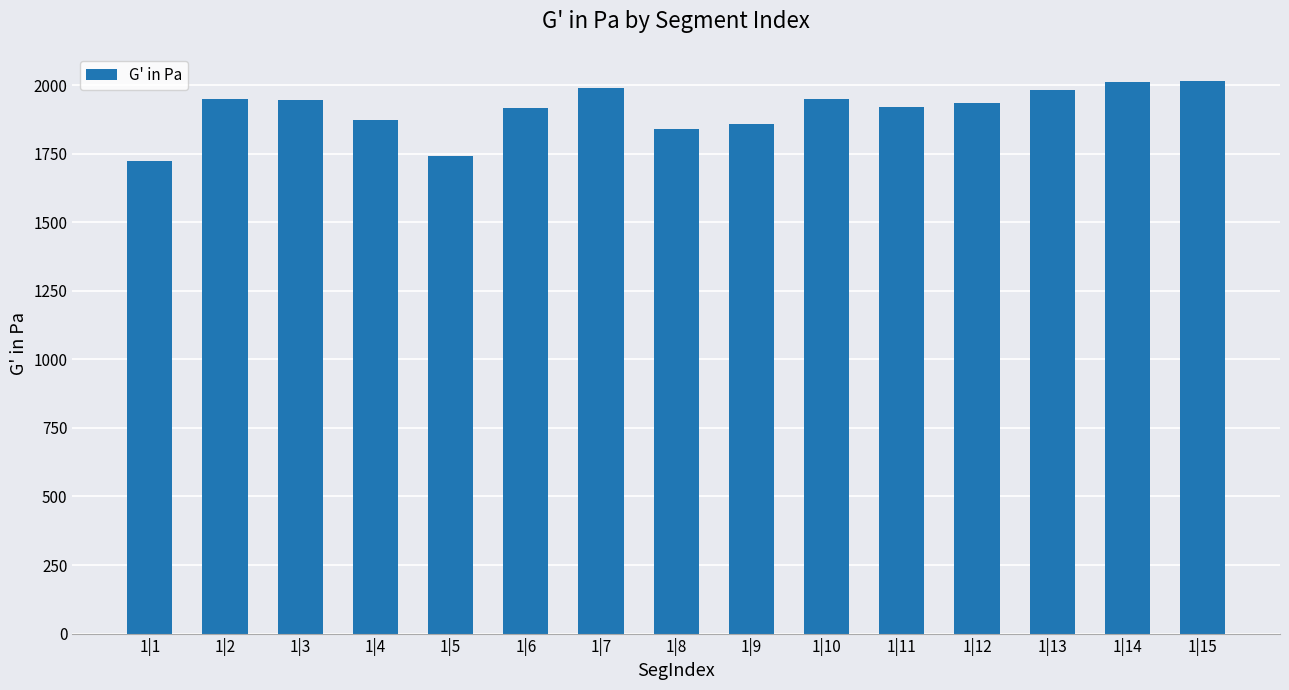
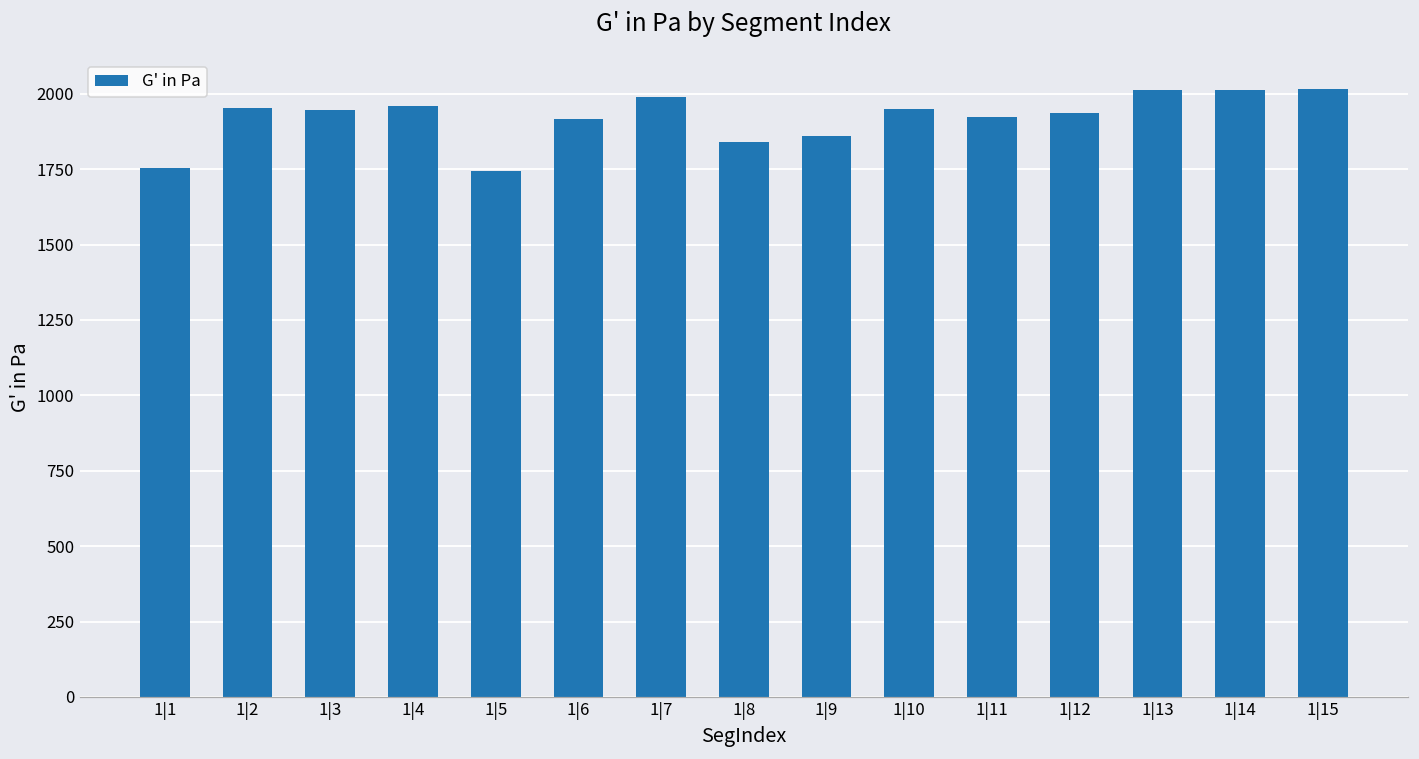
1|1: 1720 -> 1750
1|4: 1870 -> 1960
1|13: 1980 -> 2010
